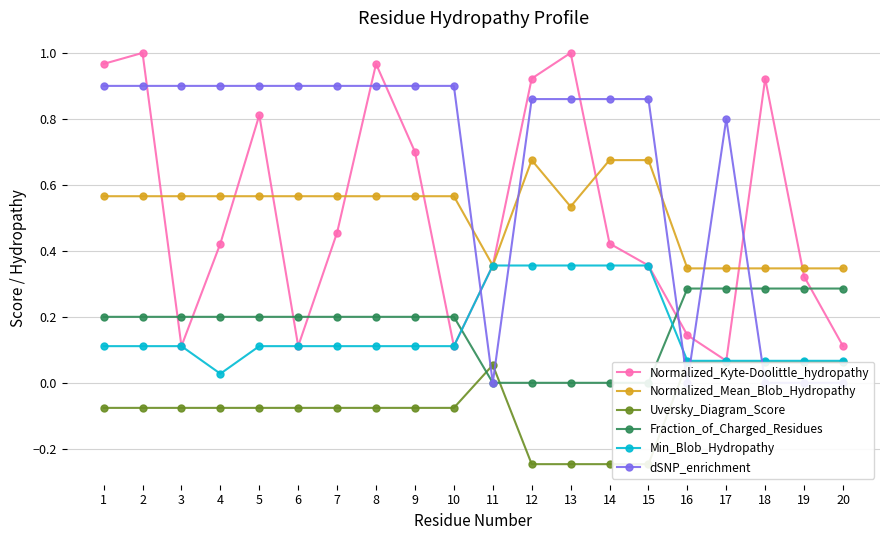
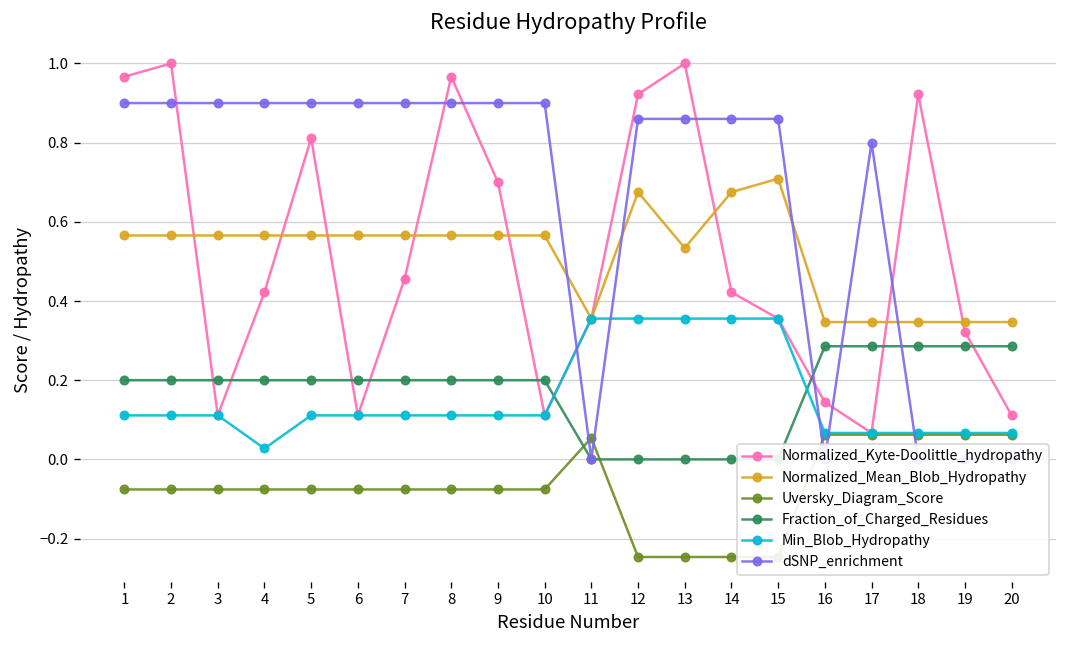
Normalized_Mean_Blob_Hydropathy, 15: 0.68 -> 0.71
